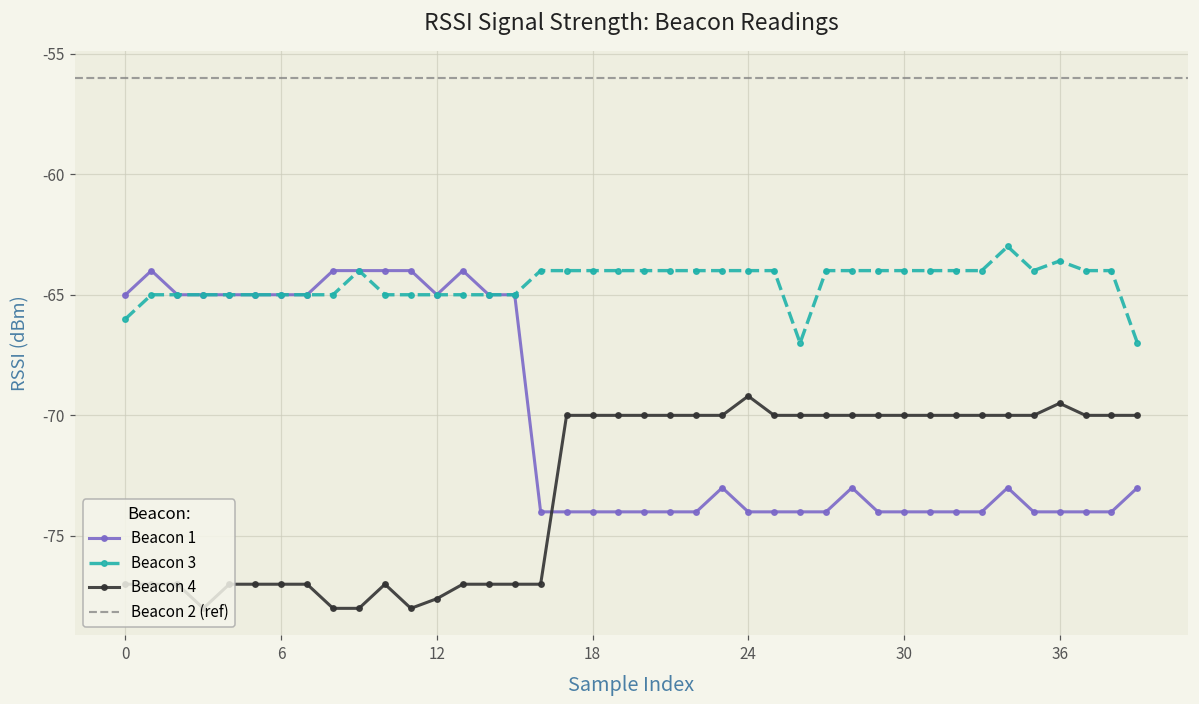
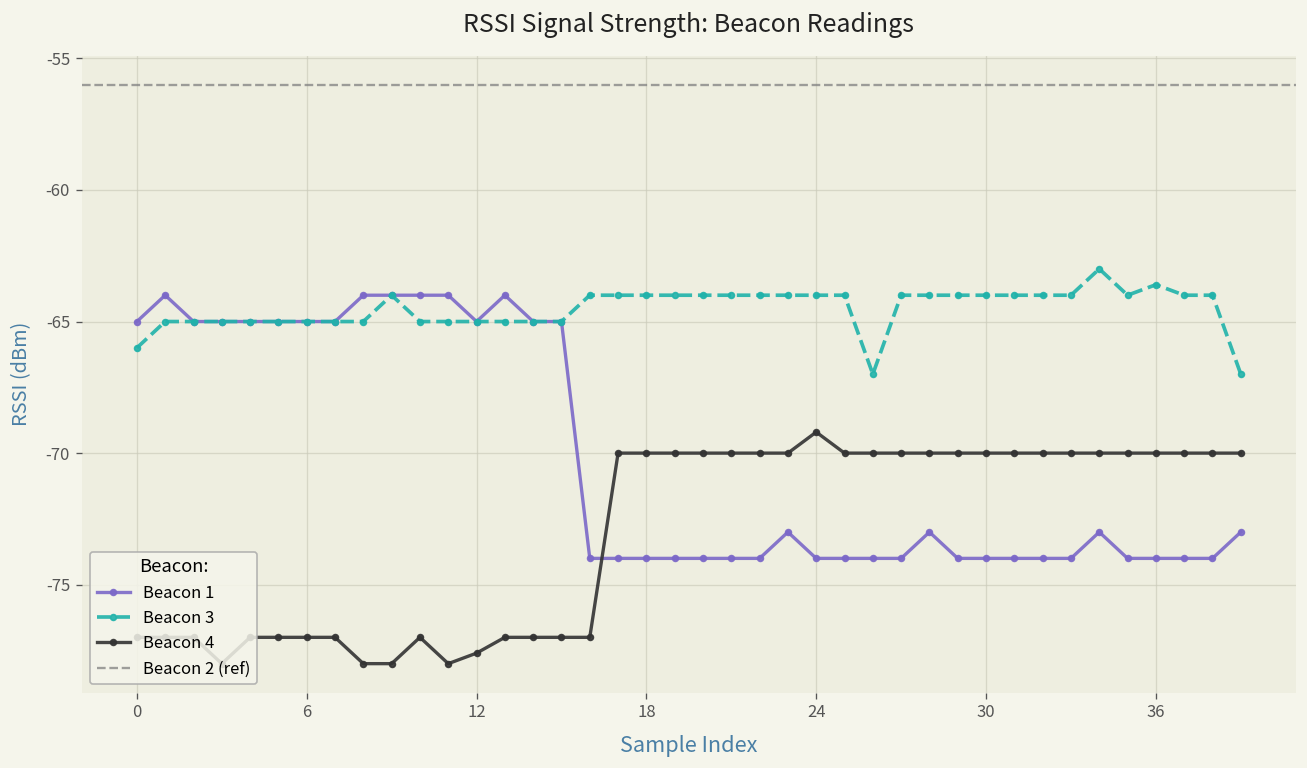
Beacon 4, 36: -69.5 -> -70.0
